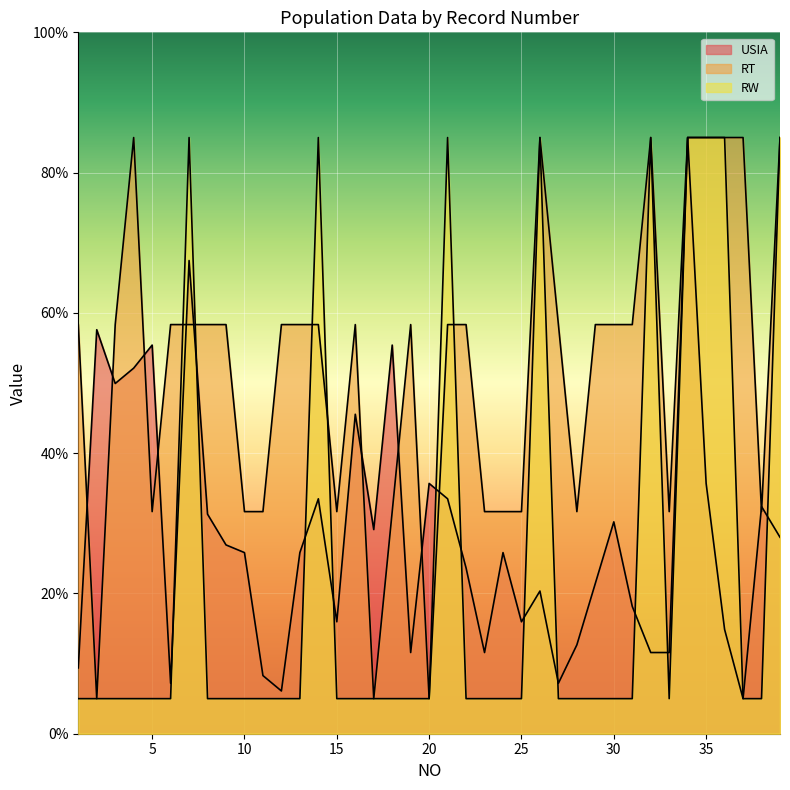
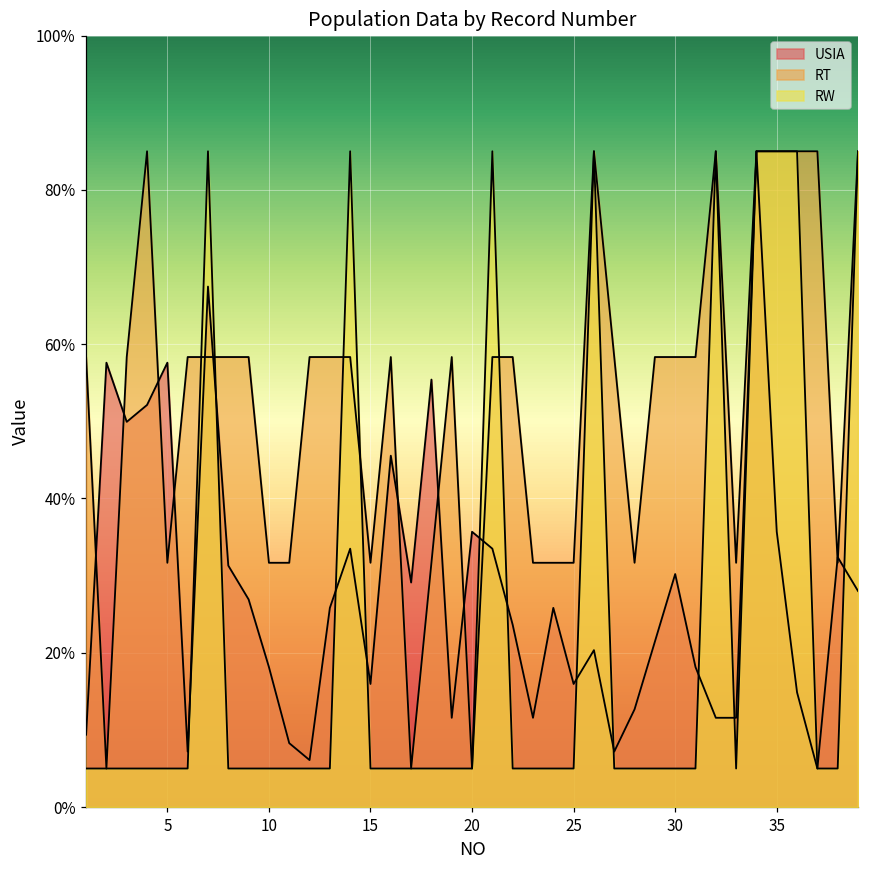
USIA, 5: 55% -> 58%
USIA, 10: 26% -> 18%
